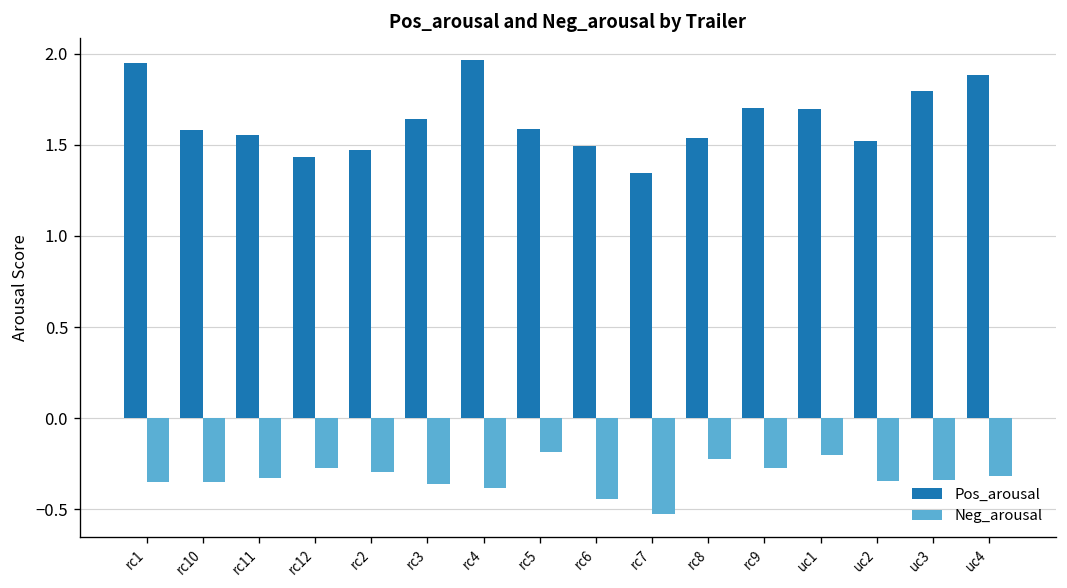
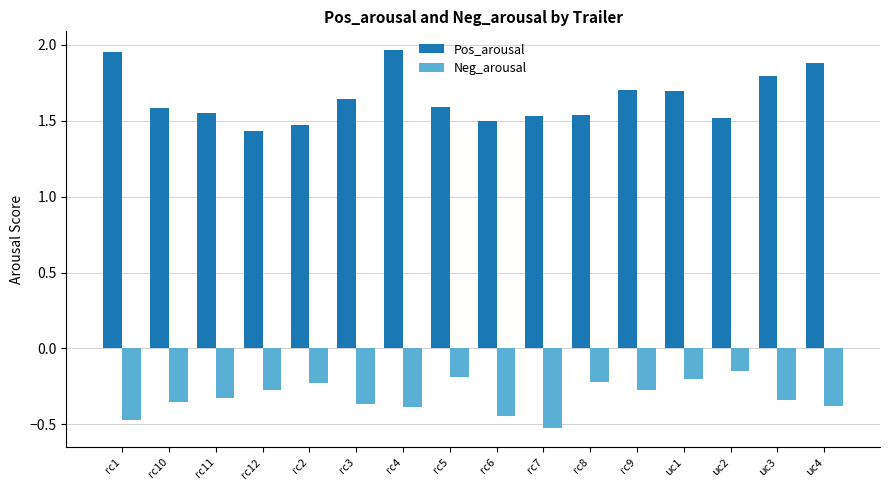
Neg_arousal, rc1: -0.35 -> -0.47
Neg_arousal, rc2: -0.30 -> -0.23
Pos_arousal, rc7: 1.35 -> 1.53
Neg_arousal, uc2: -0.34 -> -0.15
Neg_arousal, uc4: -0.32 -> -0.38
